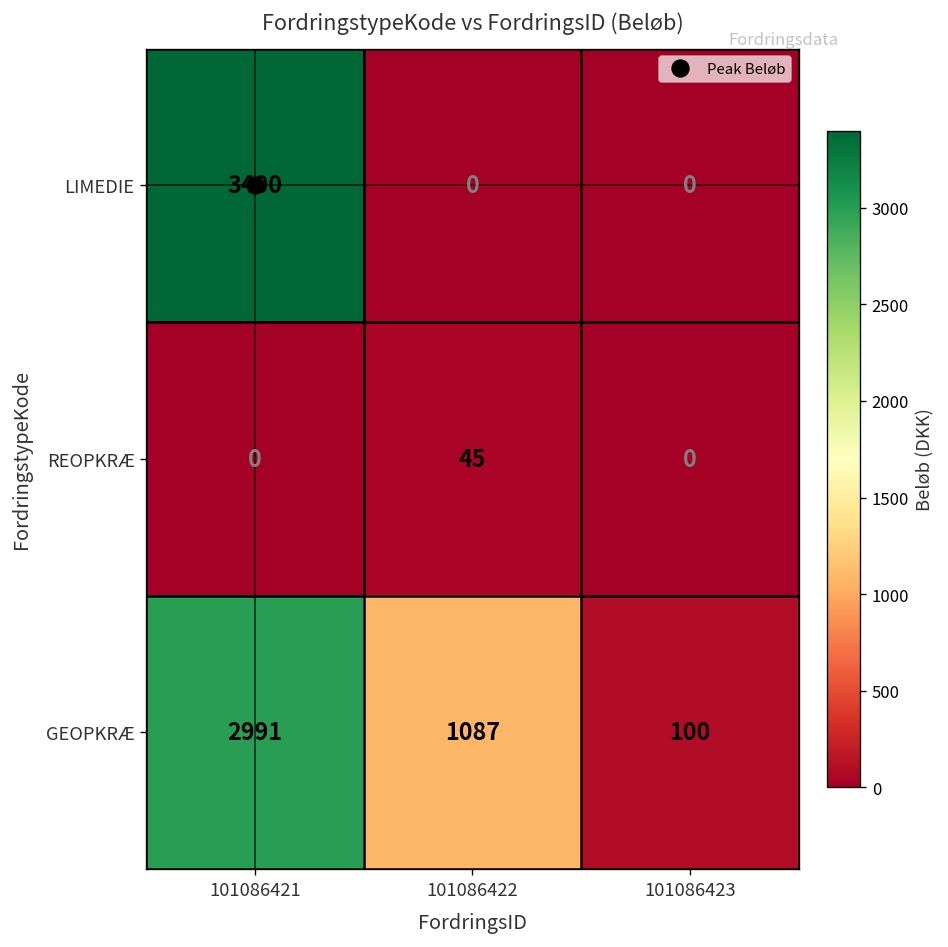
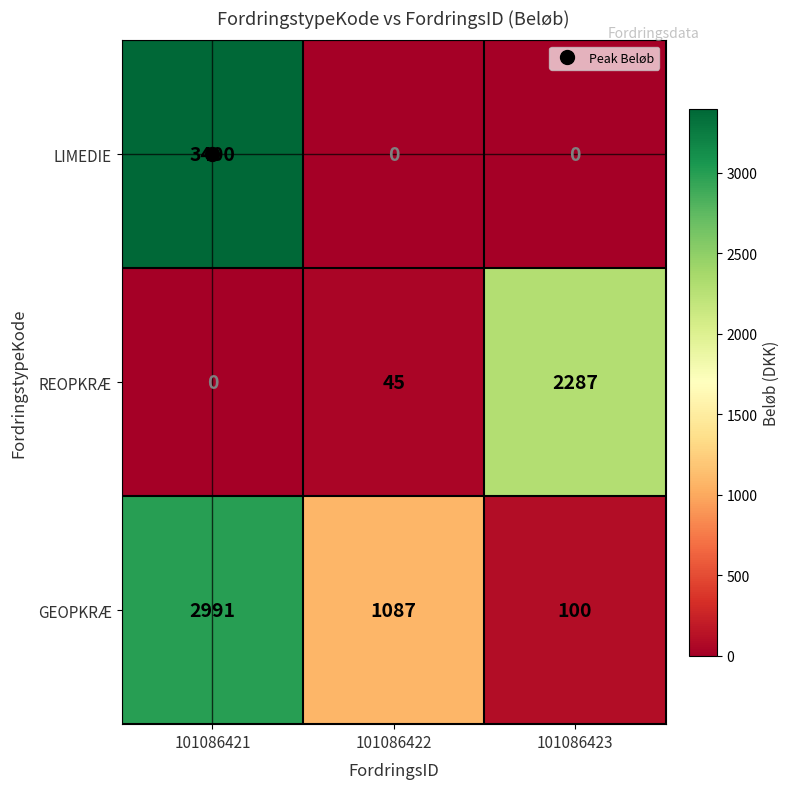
REOPKRÆ, 101086423: 0 -> 2287
